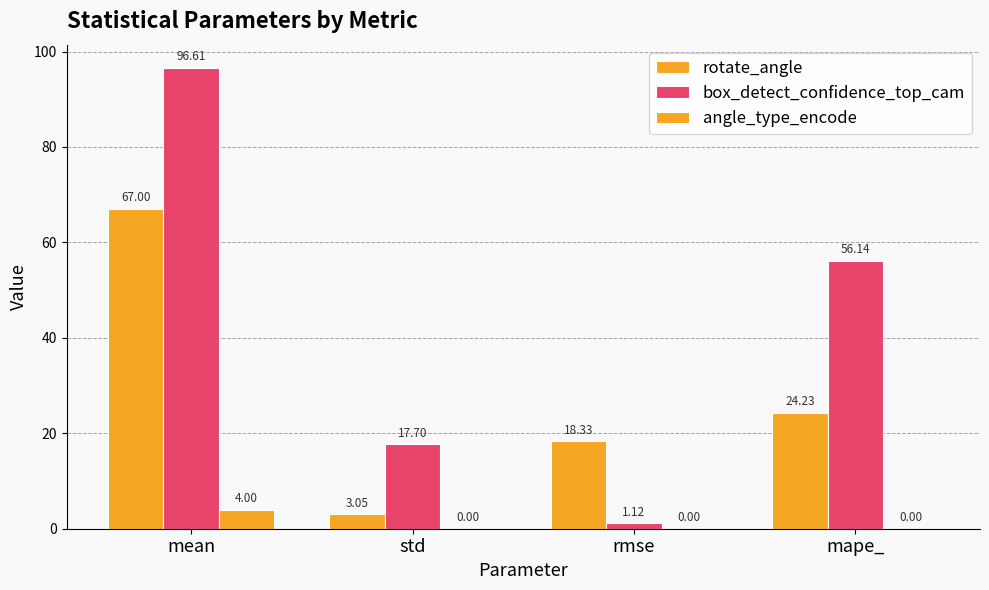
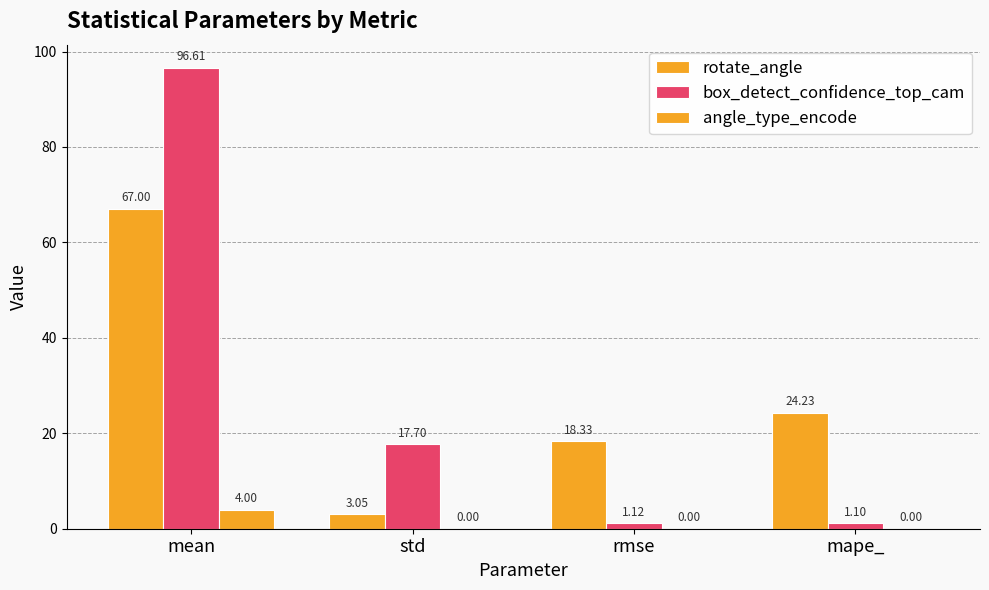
box_detect_confidence_top_cam, mape_: 56.14 -> 1.10
